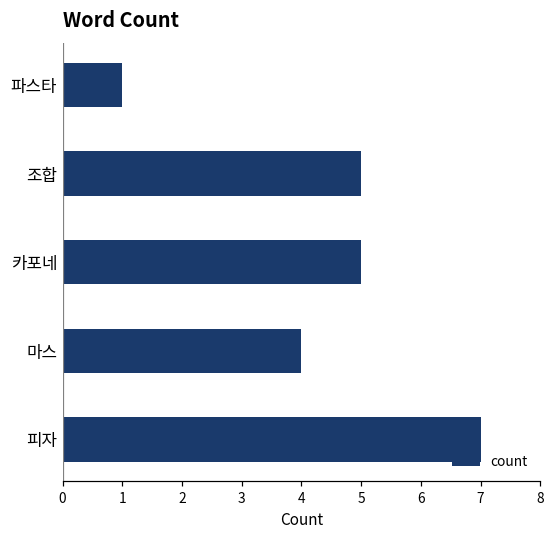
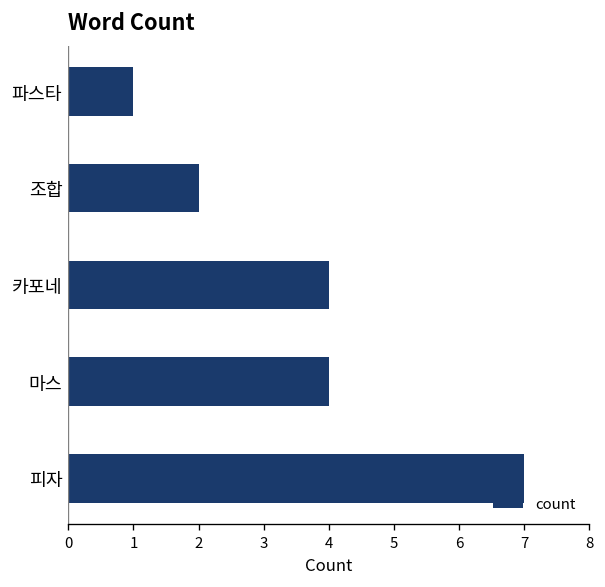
조합: 5 -> 2
카포네: 5 -> 4
